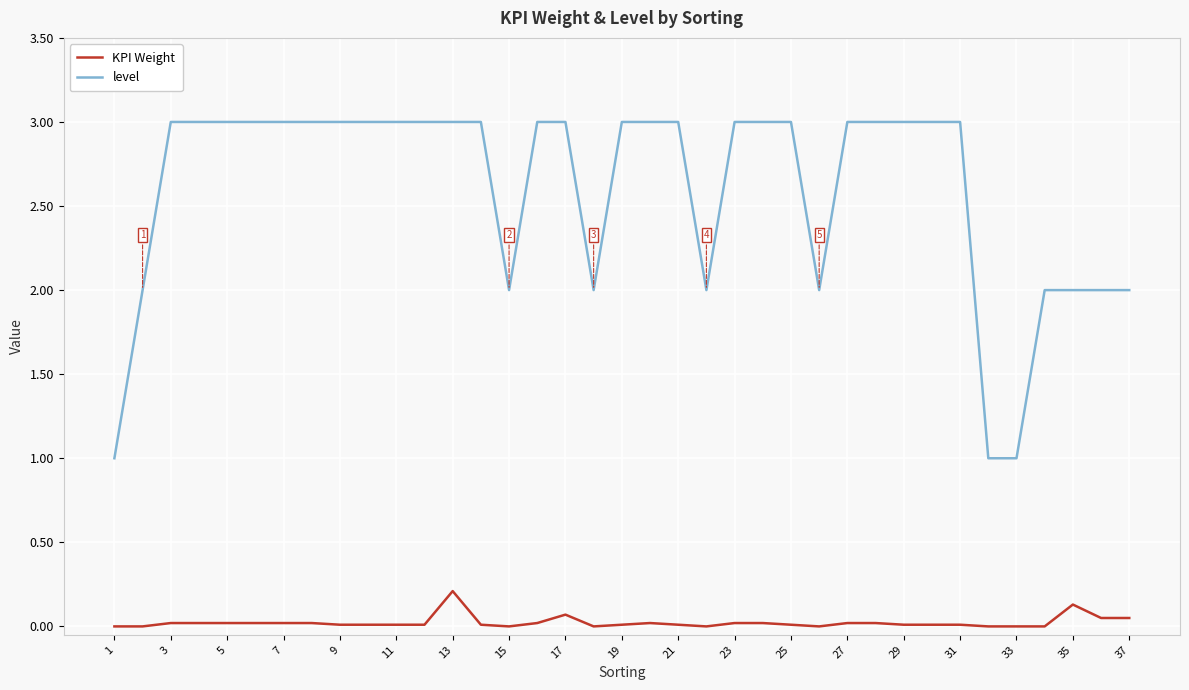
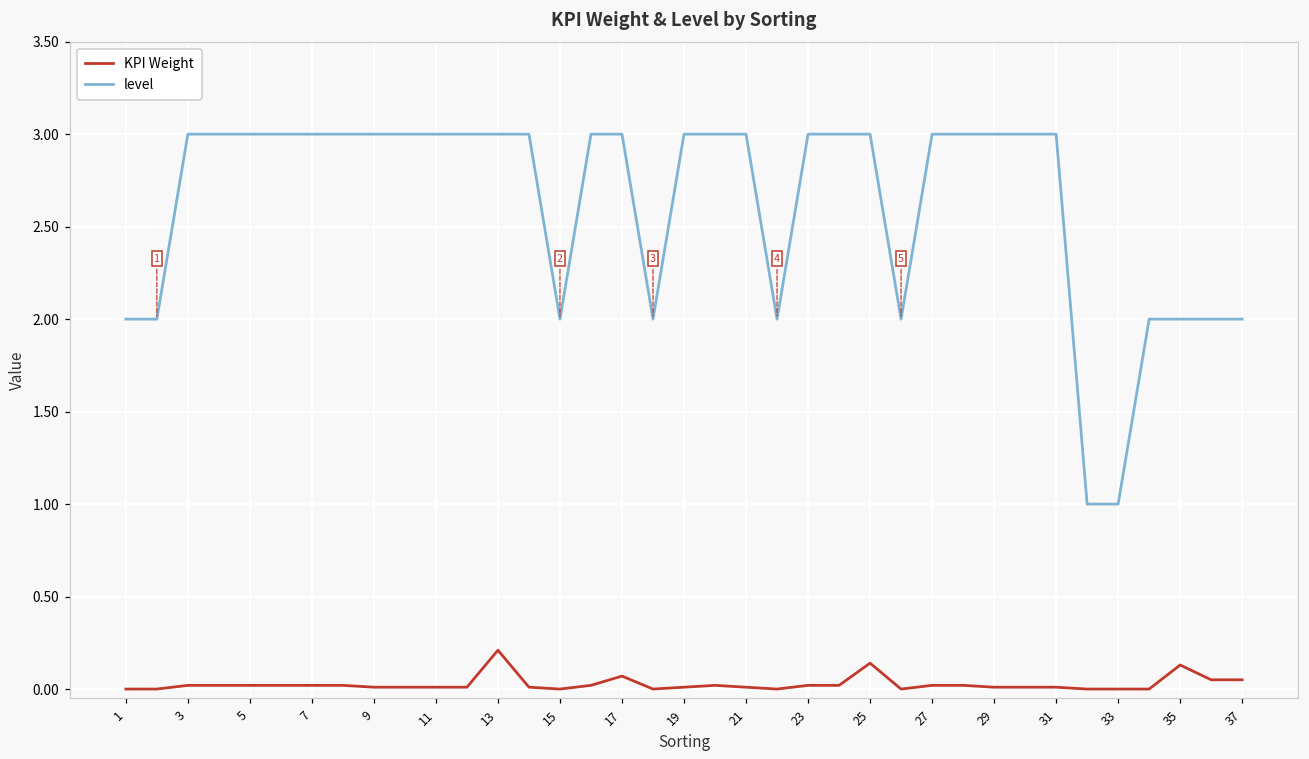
level, 1: 1 -> 2
KPI Weight, 25: 0.01 -> 0.14
